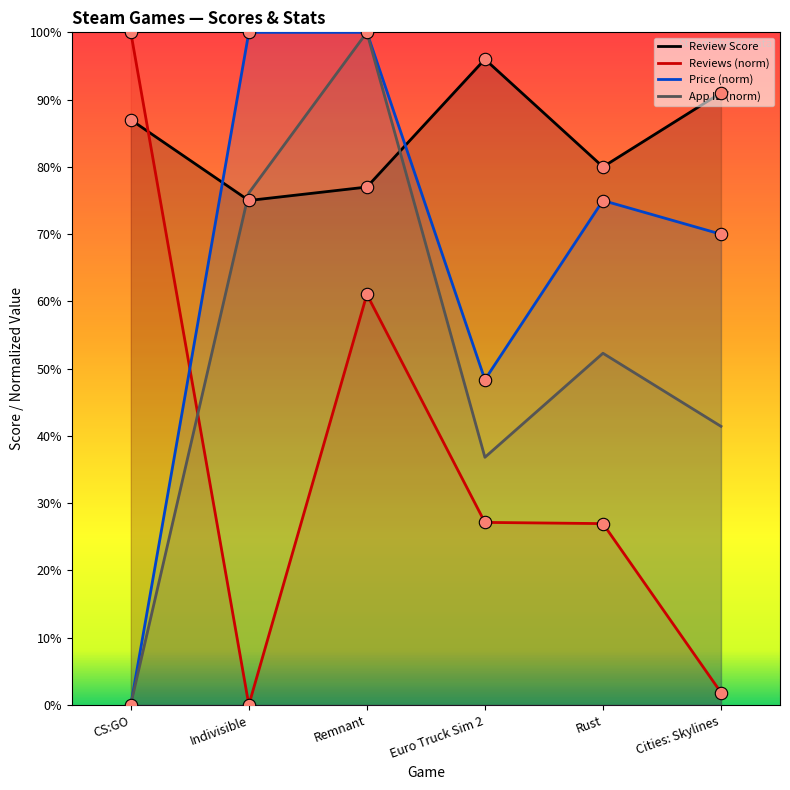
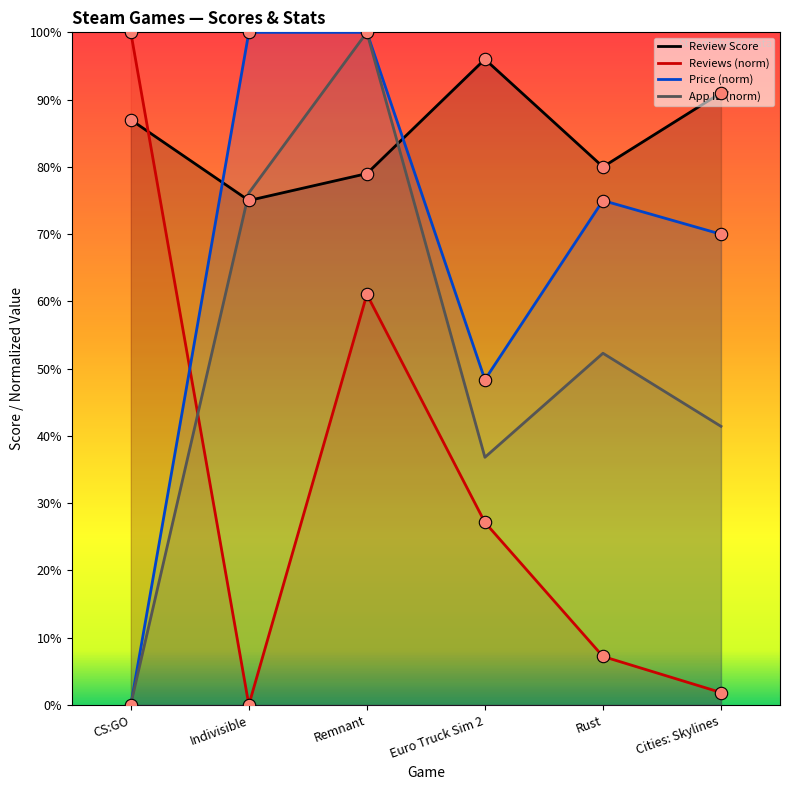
Review Score, Remnant: 77% -> 79%
Reviews (norm), Rust: 27% -> 7%
